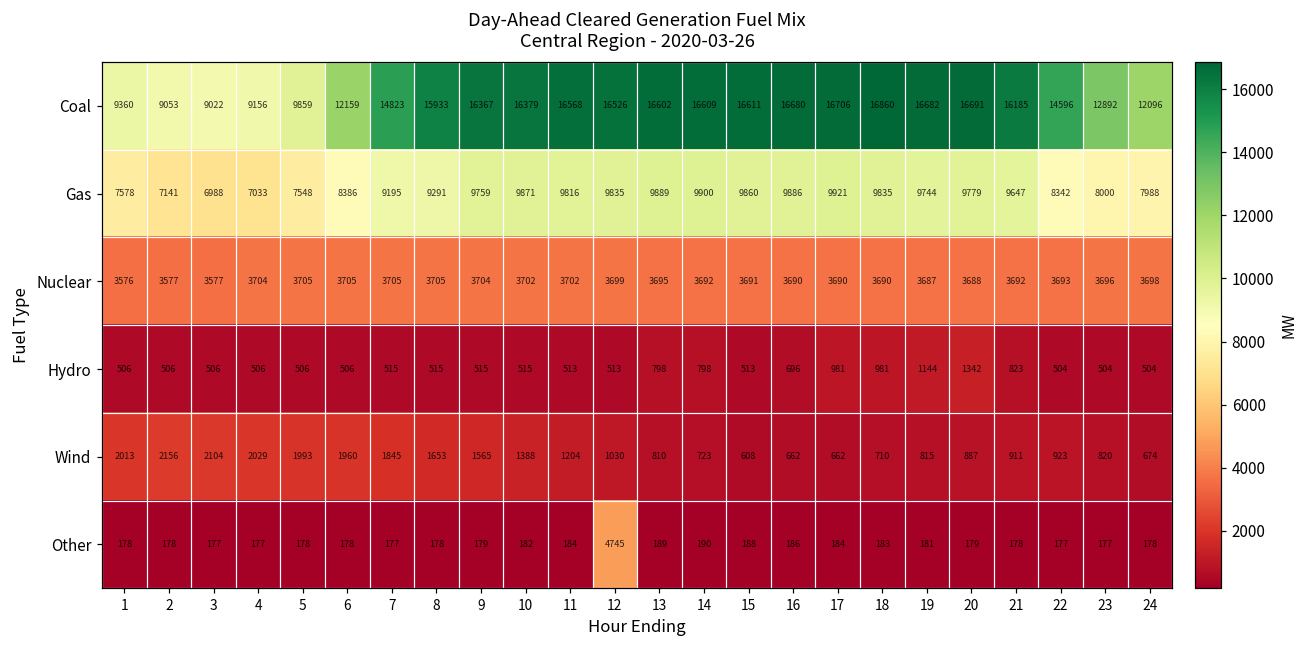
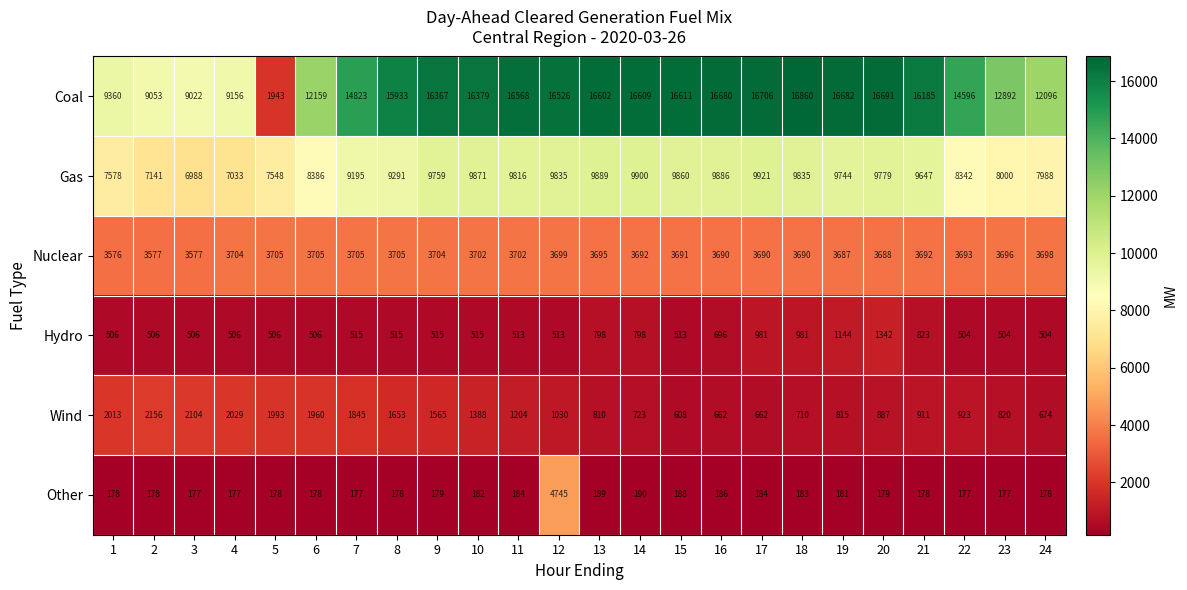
Coal, 5: 9859 -> 1943
